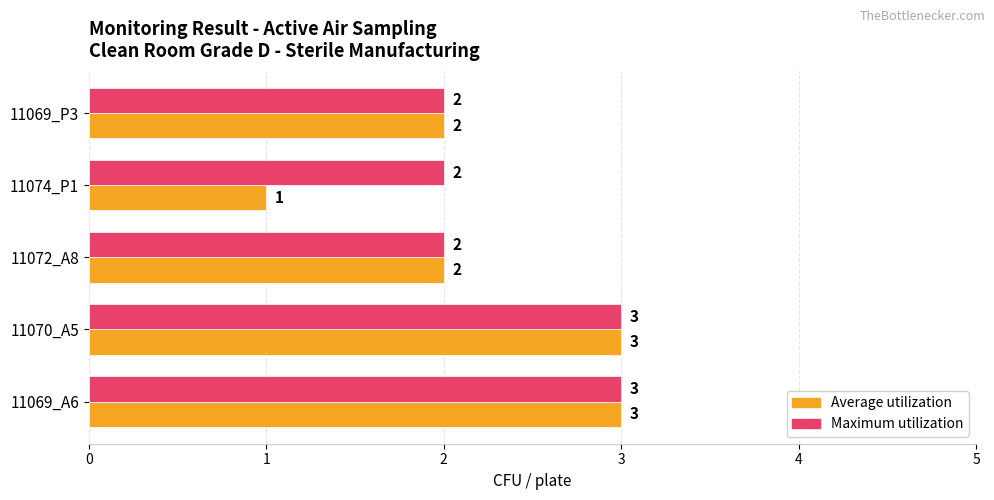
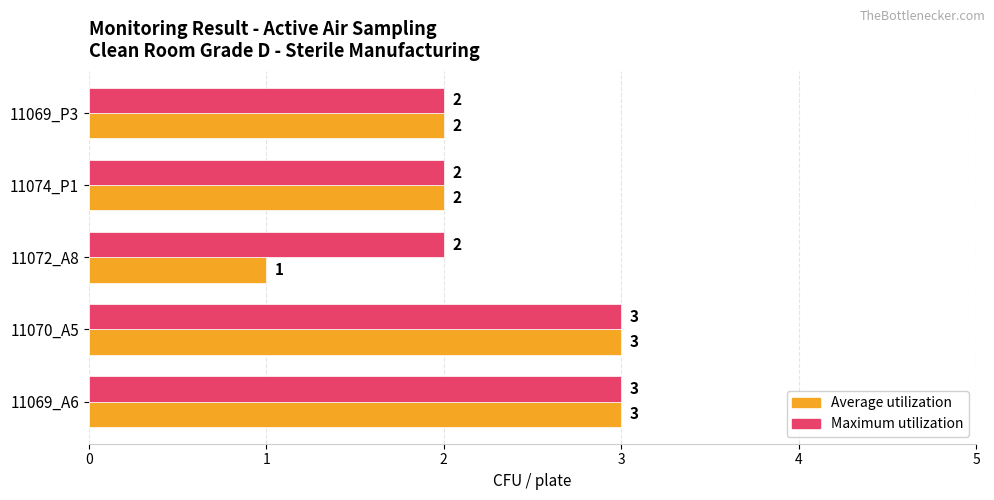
Average utilization, 11074_P1: 1 -> 2
Average utilization, 11072_A8: 2 -> 1
